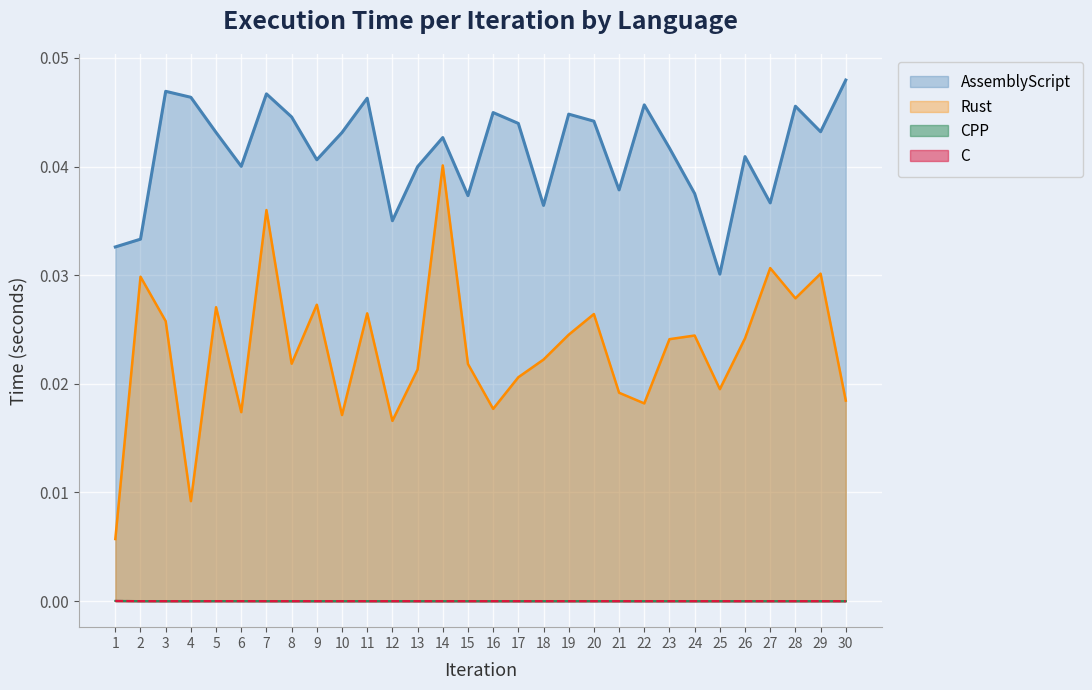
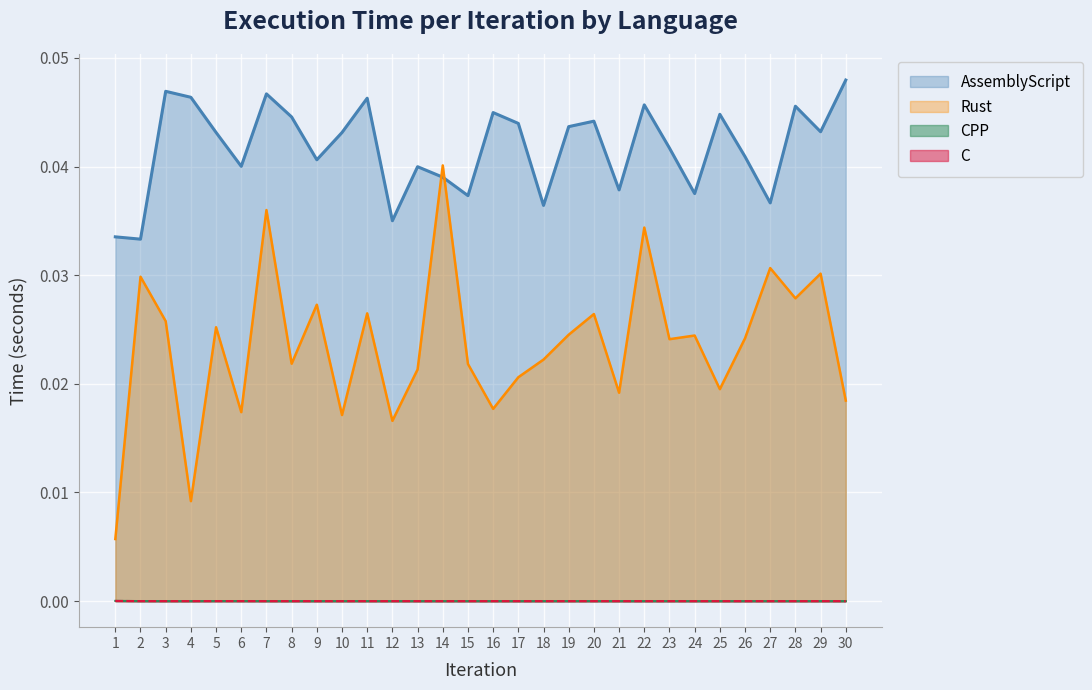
AssemblyScript, 1: 0.0326 -> 0.0335
Rust, 5: 0.0271 -> 0.0252
AssemblyScript, 14: 0.0427 -> 0.0390
AssemblyScript, 19: 0.0448 -> 0.0437
Rust, 22: 0.0182 -> 0.0344
AssemblyScript, 25: 0.0301 -> 0.0448
